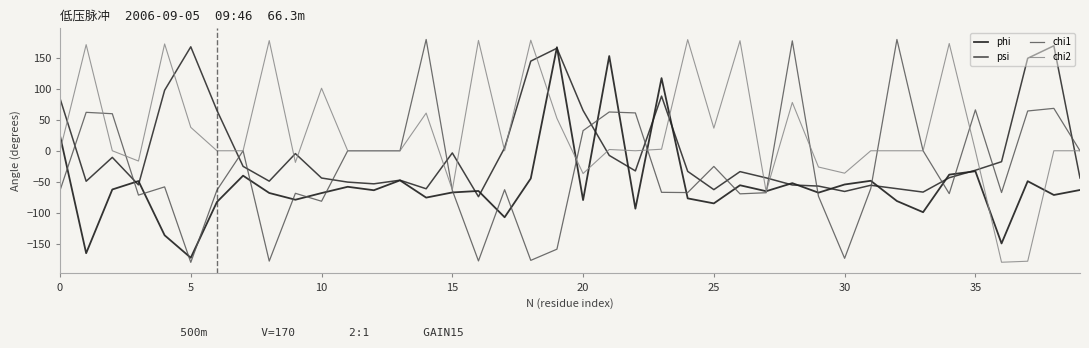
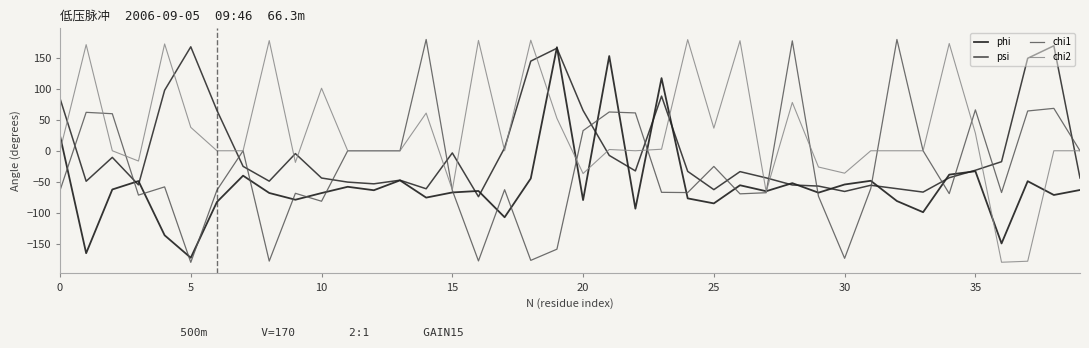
chi2, 35: 0 -> 30
